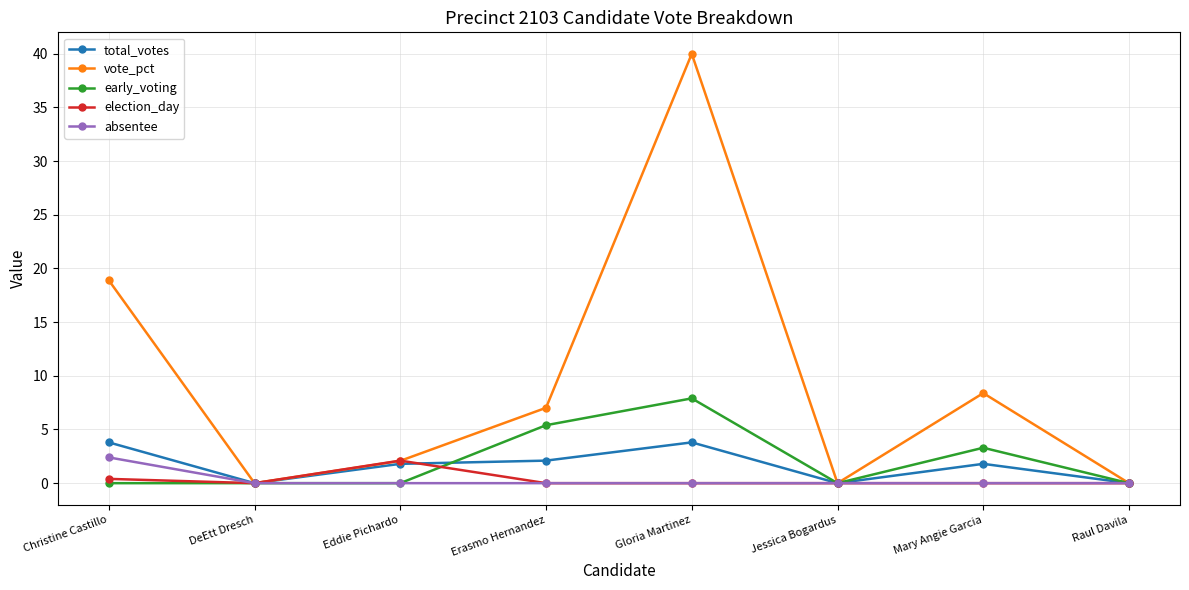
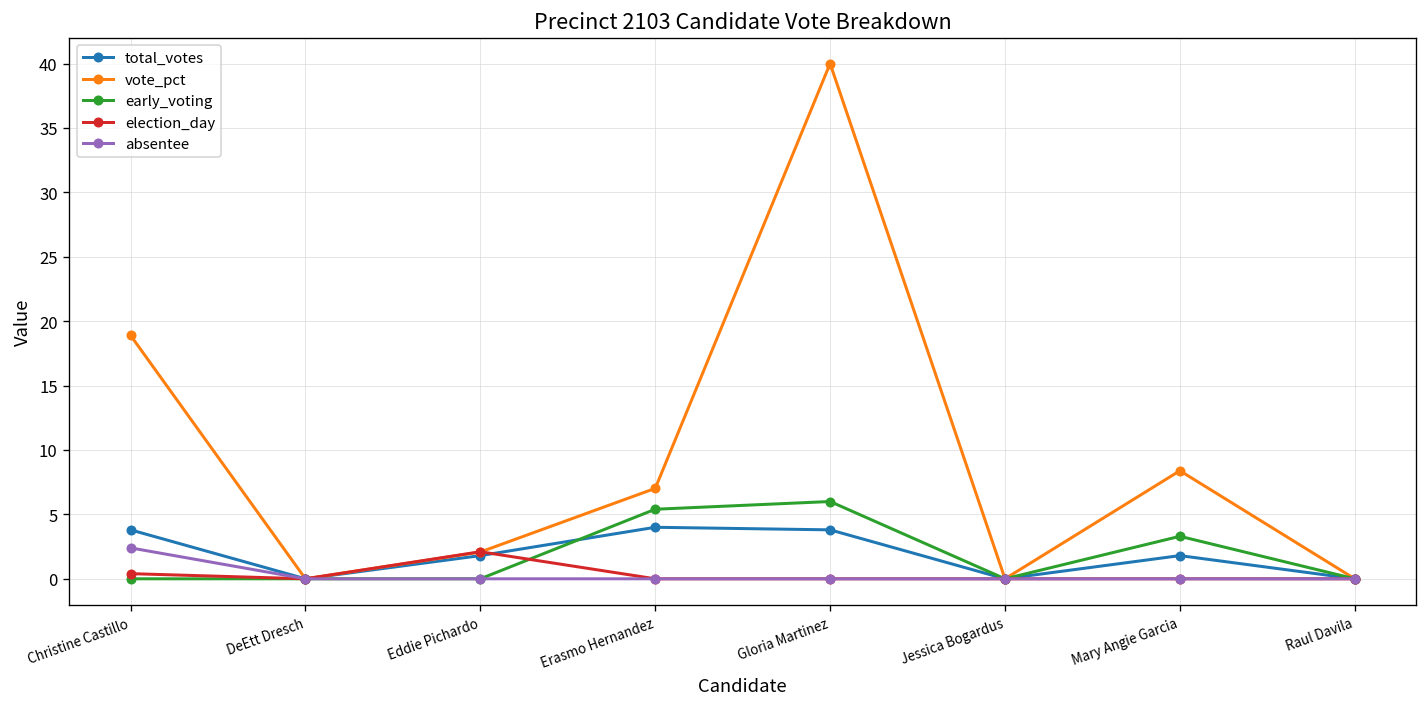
total_votes, Erasmo Hernandez: 2.1 -> 4.0
early_voting, Gloria Martinez: 7.9 -> 6.0
